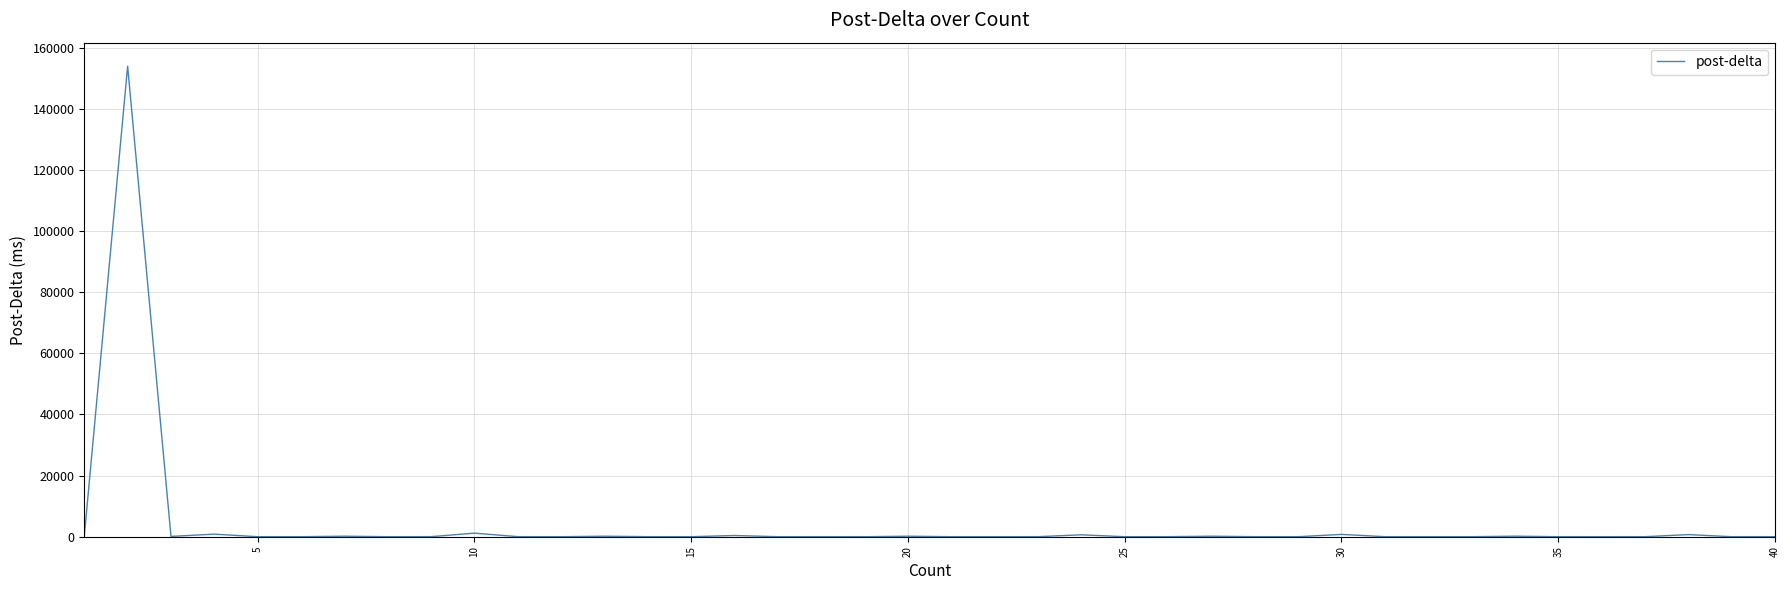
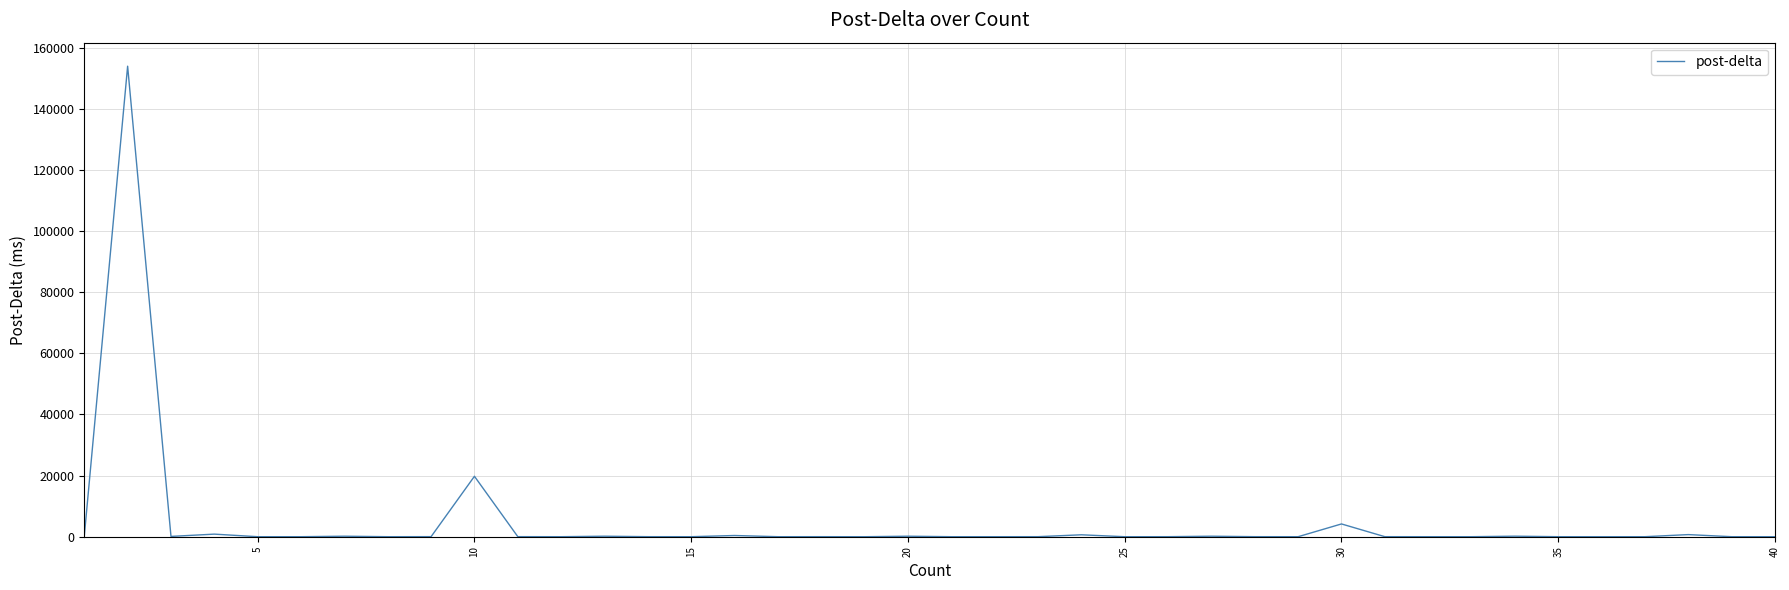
10: 1000 -> 20000
30: 1000 -> 4000
